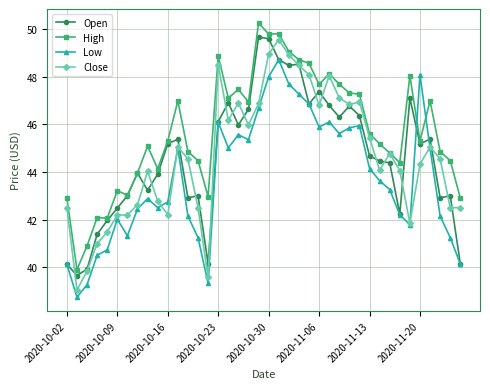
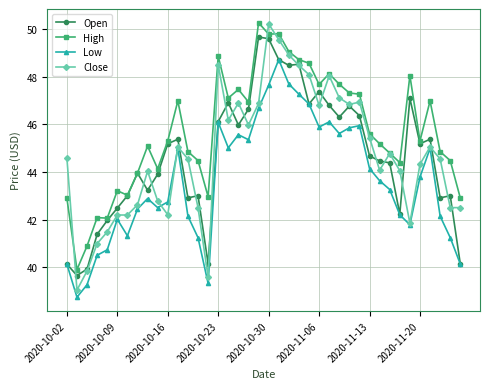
Close, 2020-10-02: 42.5 -> 44.6
Low, 2020-10-30: 48.0 -> 47.6
Close, 2020-10-30: 48.9 -> 50.2
Low, 2020-11-20: 48.1 -> 43.8
